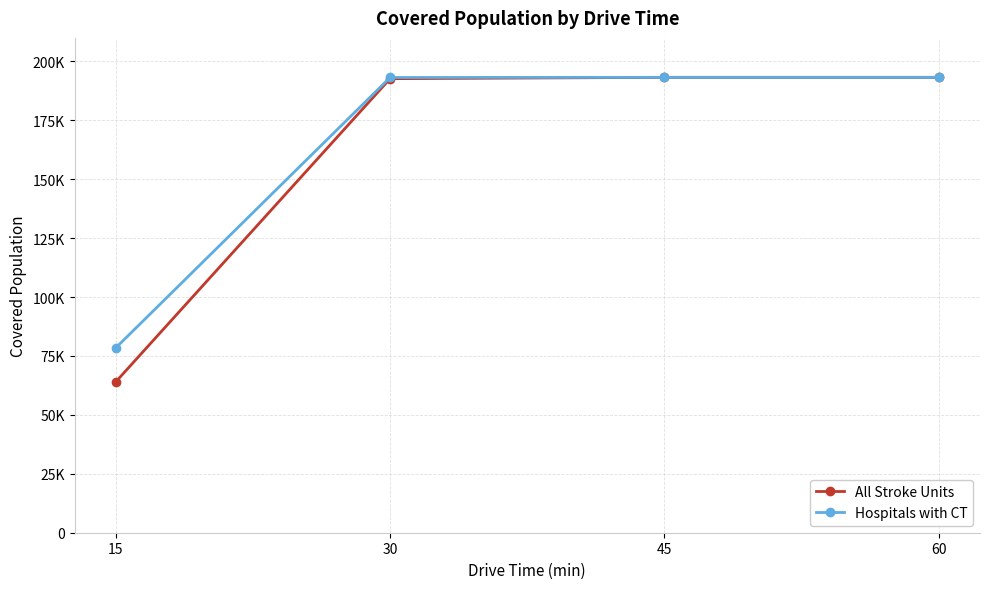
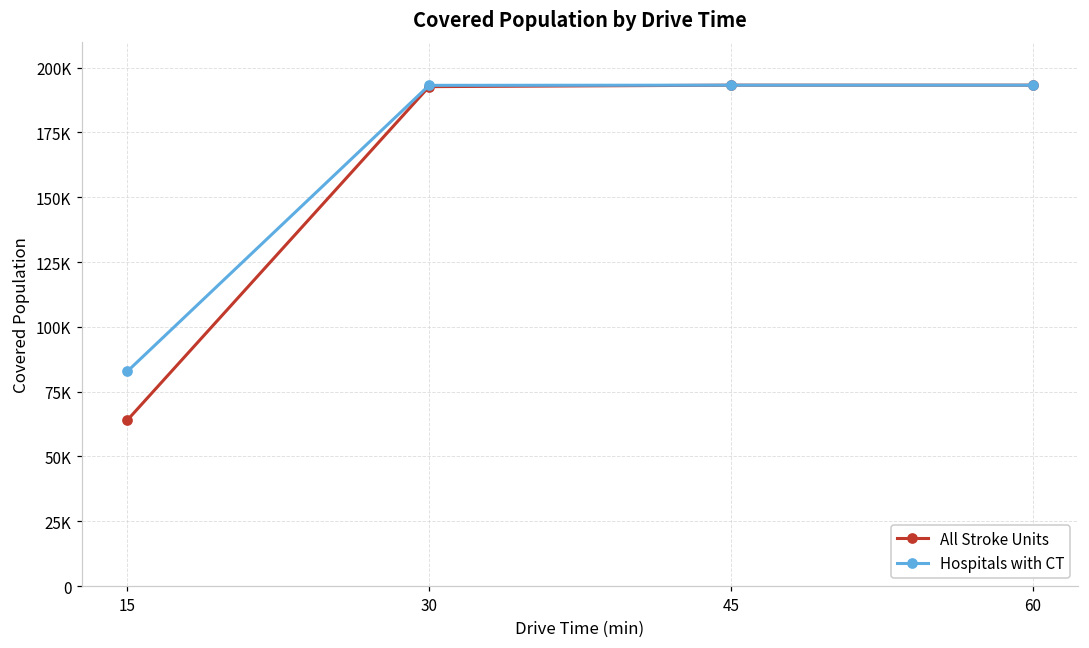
Hospitals with CT, 15: 78000 -> 83000
